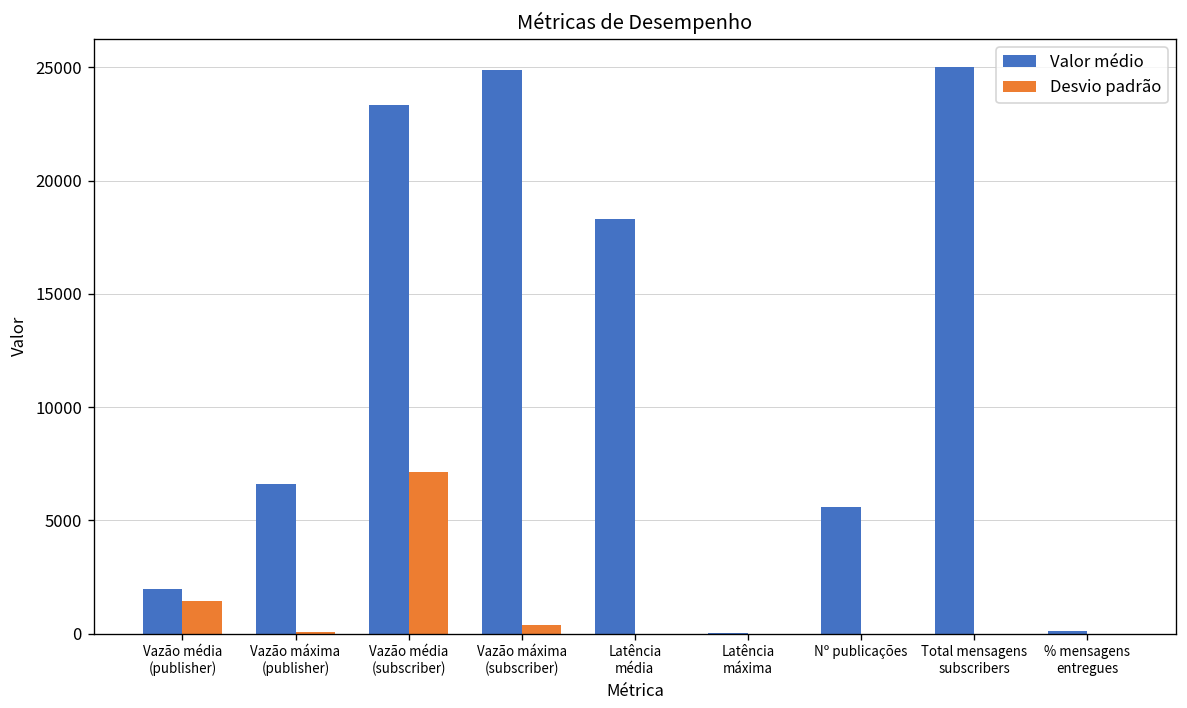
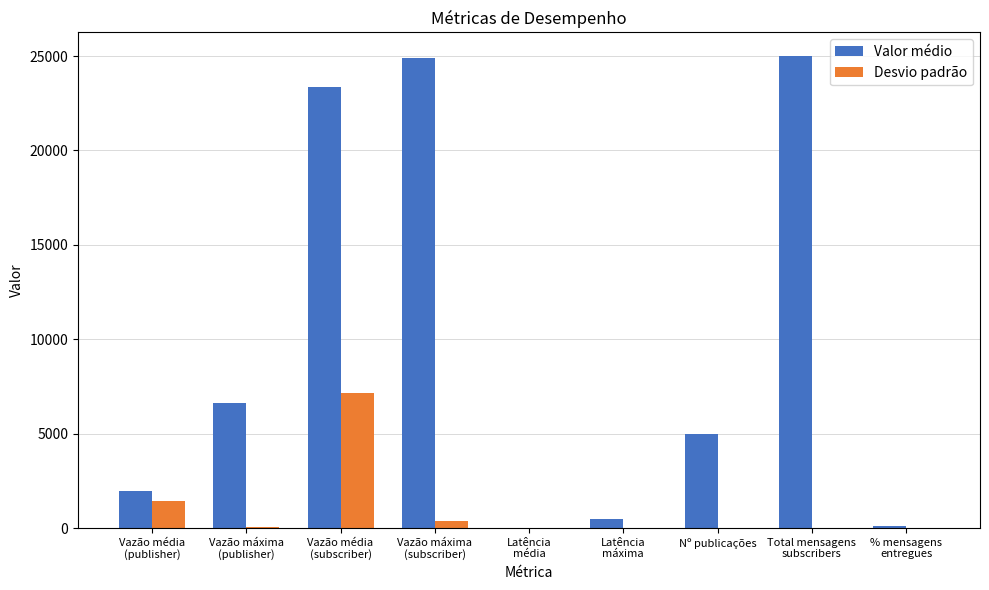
Valor médio, Latência média: 18300 -> 0
Valor médio, Latência máxima: 0 -> 500
Valor médio, Nº publicações: 5600 -> 5000
